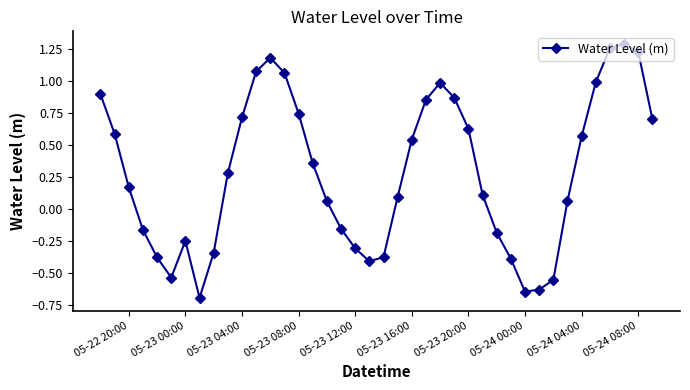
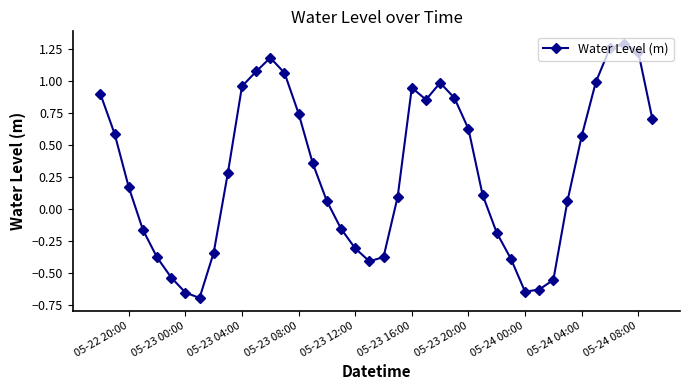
05-23 00:00: -0.25 -> -0.65
05-23 04:00: 0.72 -> 0.96
05-23 16:00: 0.54 -> 0.95
